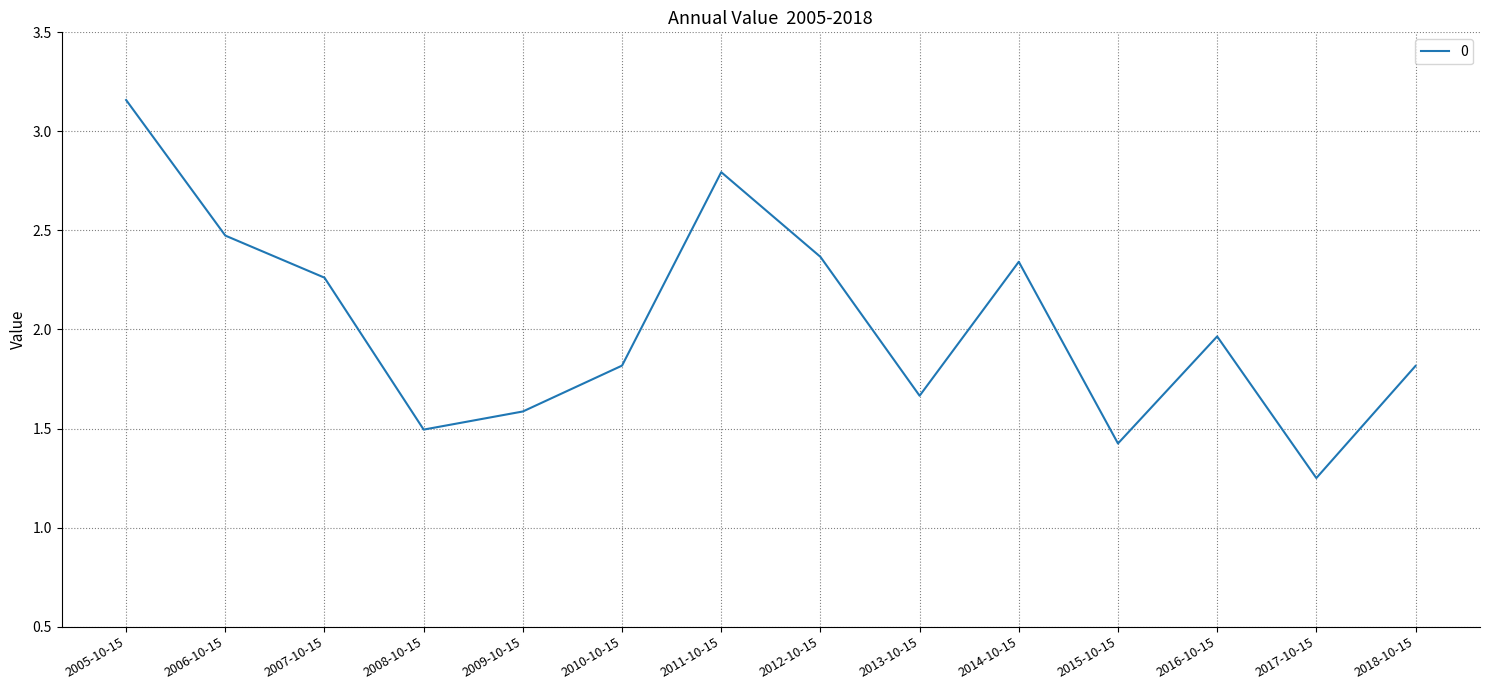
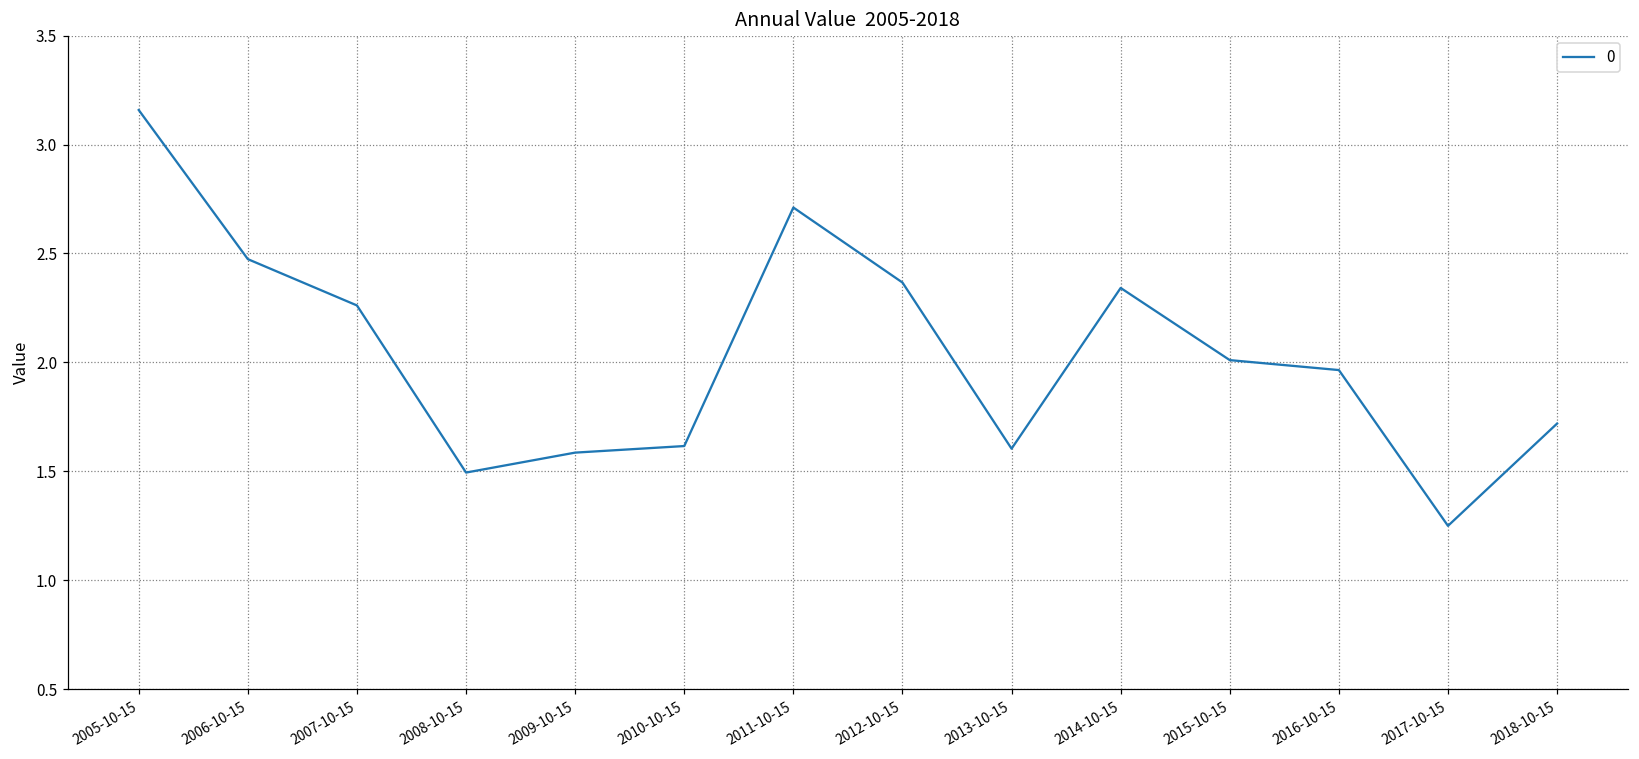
2010-10-15: 1.82 -> 1.62
2011-10-15: 2.79 -> 2.71
2013-10-15: 1.67 -> 1.60
2015-10-15: 1.42 -> 2.01
2018-10-15: 1.82 -> 1.72
